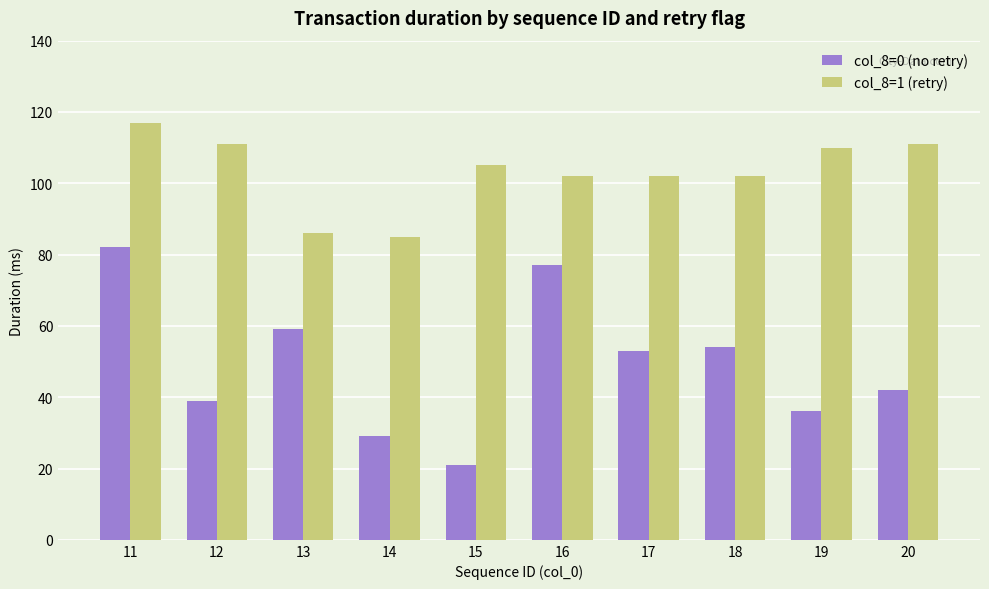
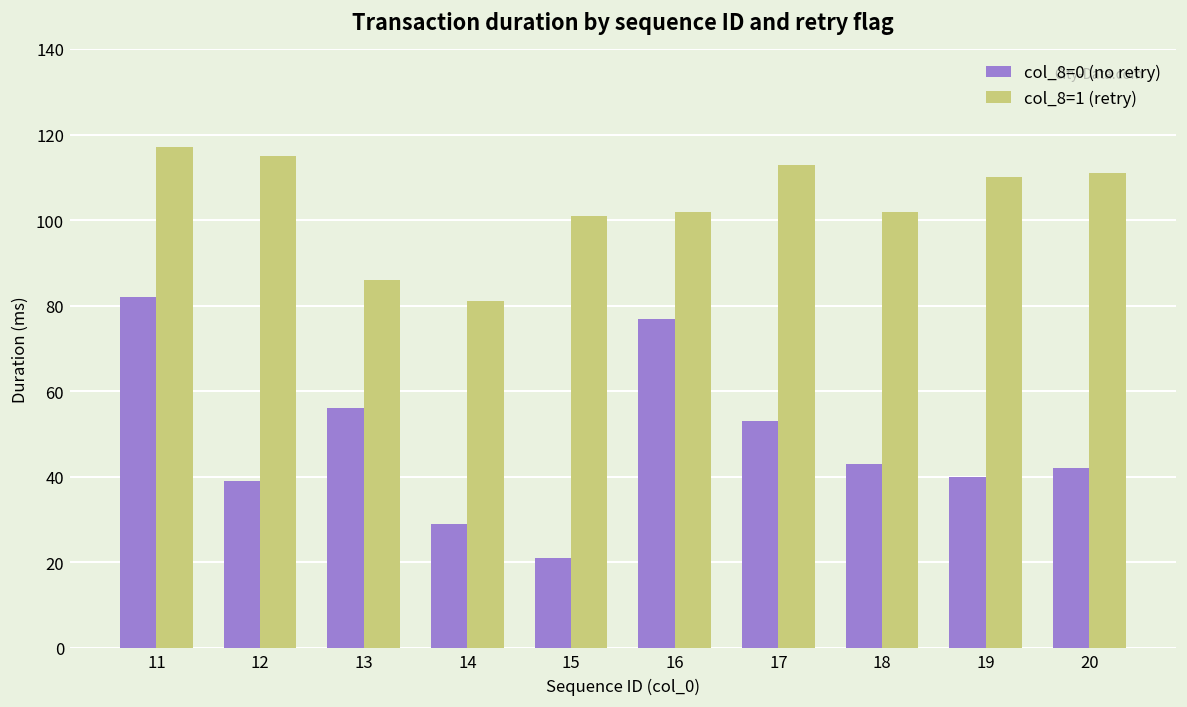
col_8=1 (retry), 12: 111 -> 115
col_8=0 (no retry), 13: 59 -> 56
col_8=1 (retry), 14: 85 -> 81
col_8=1 (retry), 15: 105 -> 101
col_8=1 (retry), 17: 102 -> 113
col_8=0 (no retry), 18: 54 -> 43
col_8=0 (no retry), 19: 36 -> 40
